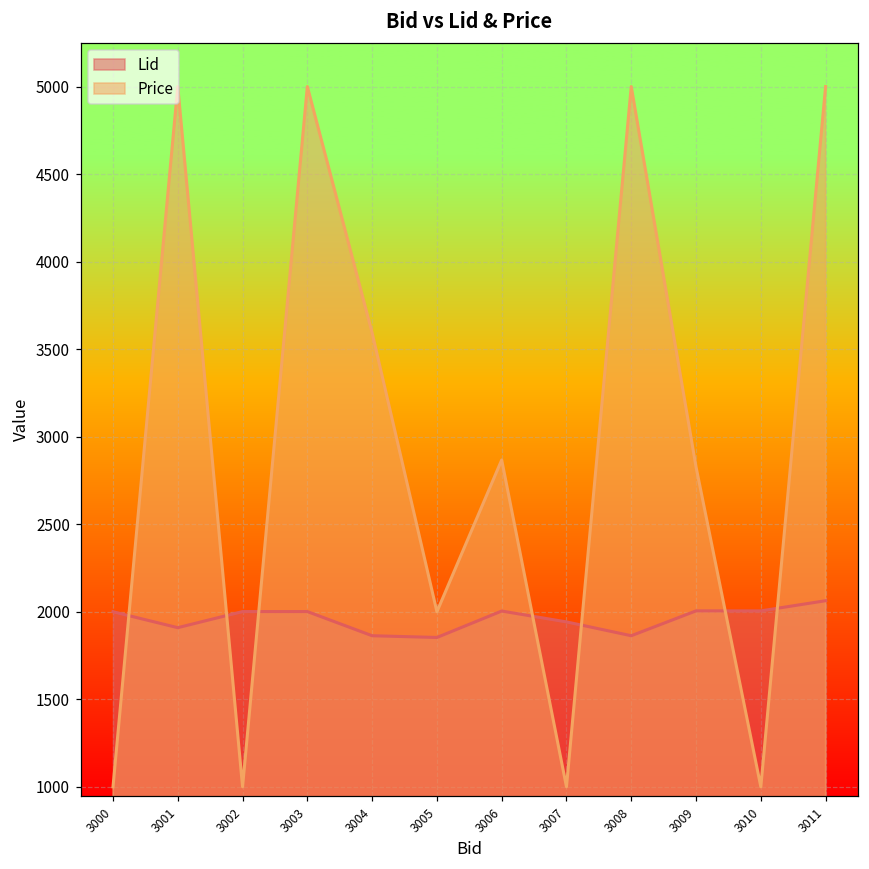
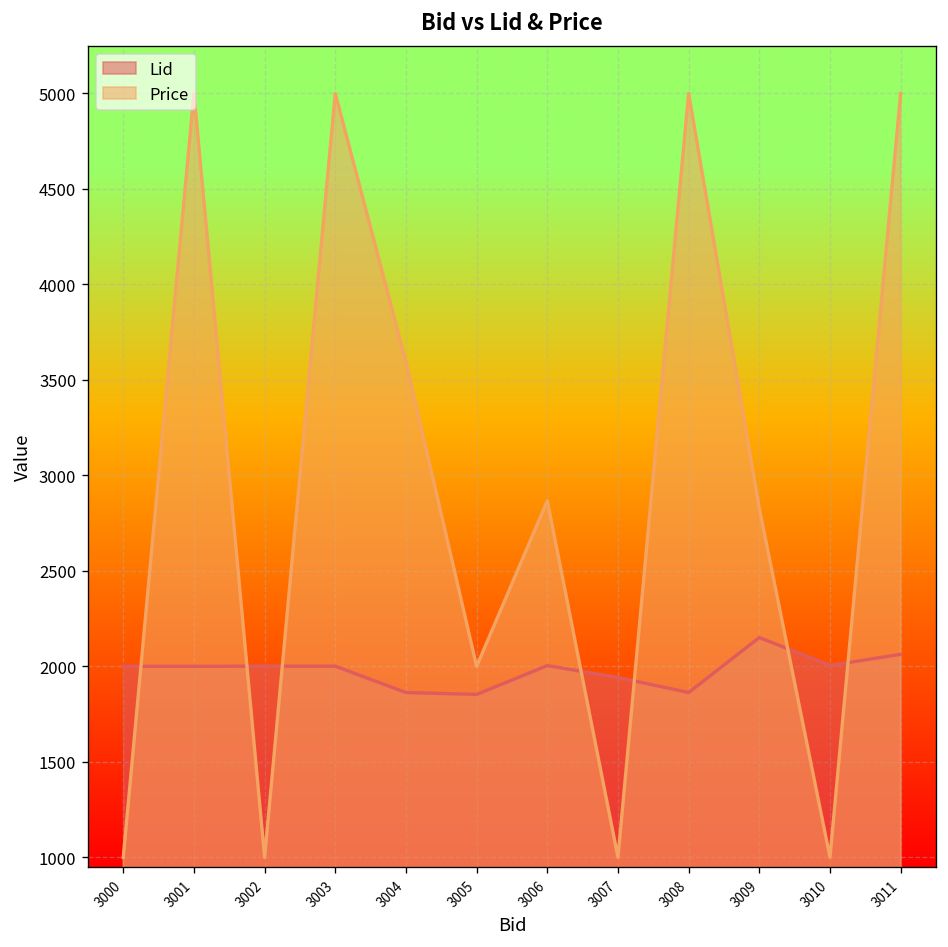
Lid, 3001: 1910 -> 2000
Lid, 3009: 2010 -> 2150
